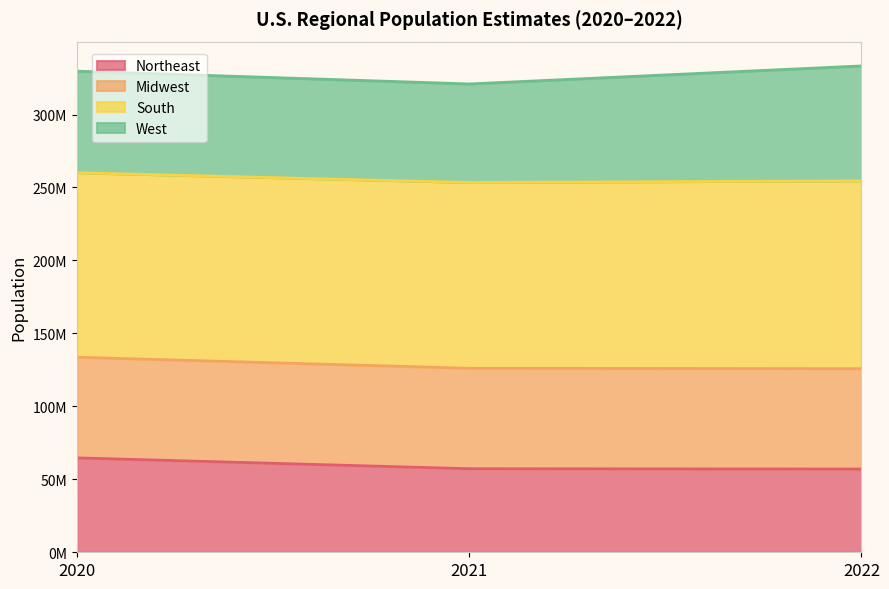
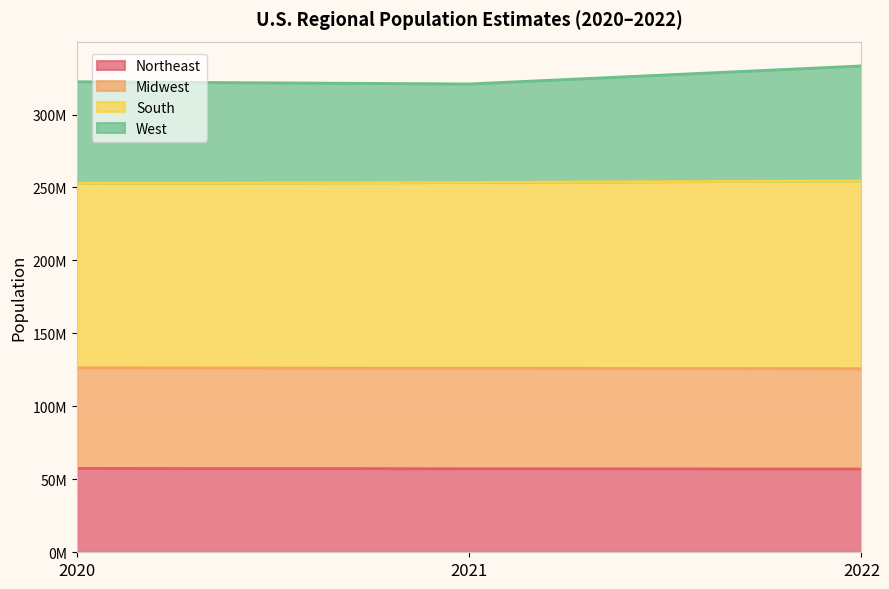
Northeast, 2020: 65000000 -> 57000000
